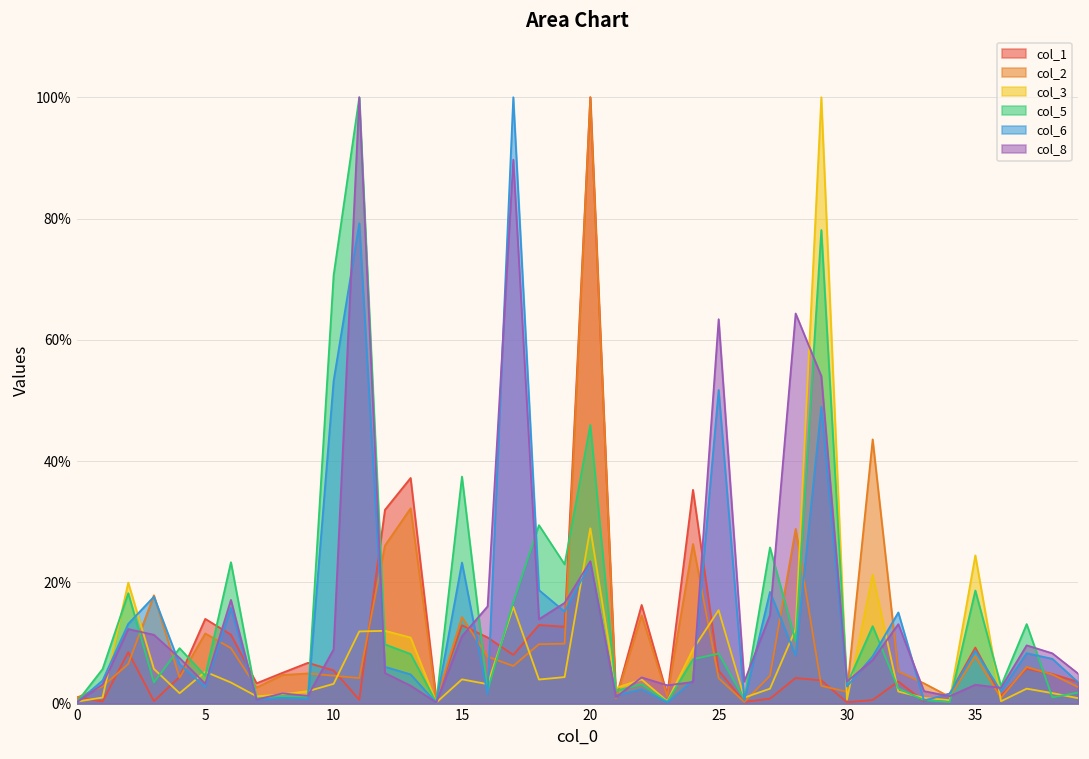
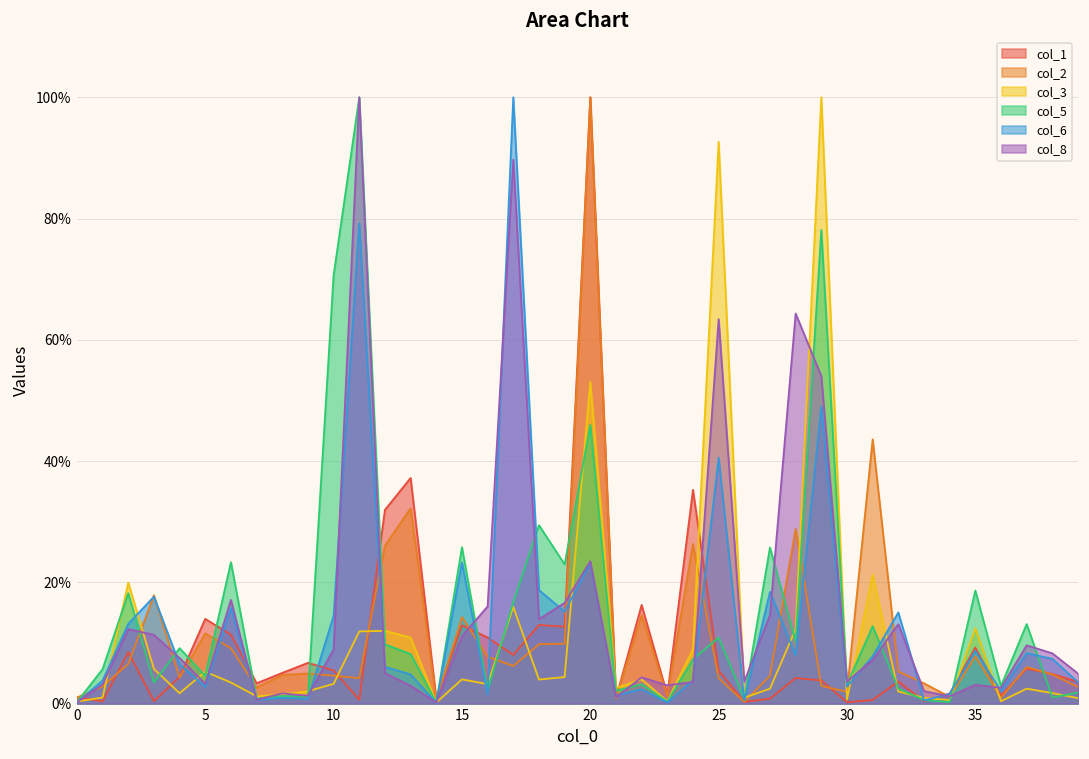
col_6, 10: 53% -> 14%
col_5, 15: 37% -> 26%
col_3, 20: 29% -> 53%
col_3, 25: 15% -> 93%
col_5, 25: 8% -> 11%
col_6, 25: 52% -> 41%
col_3, 35: 24% -> 12%
